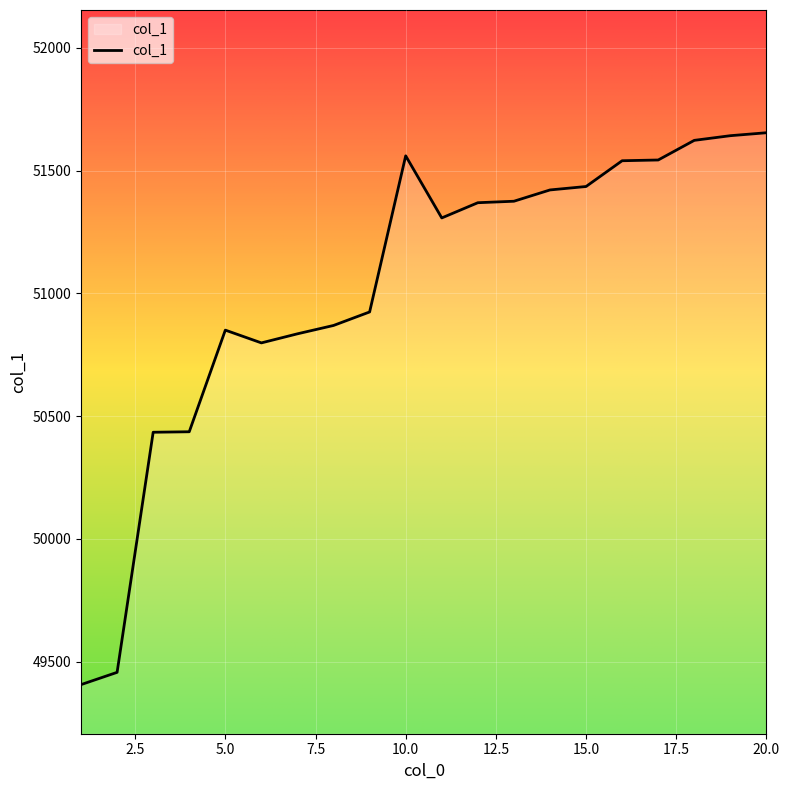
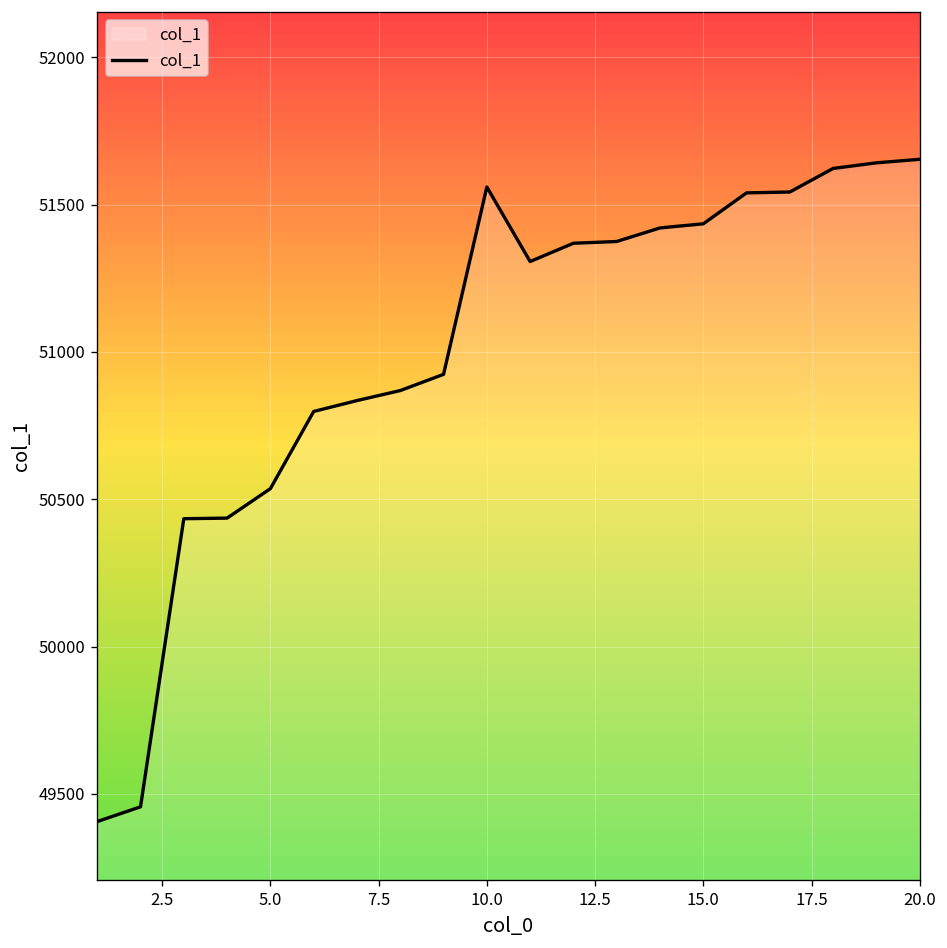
5.0: 50850 -> 50540
